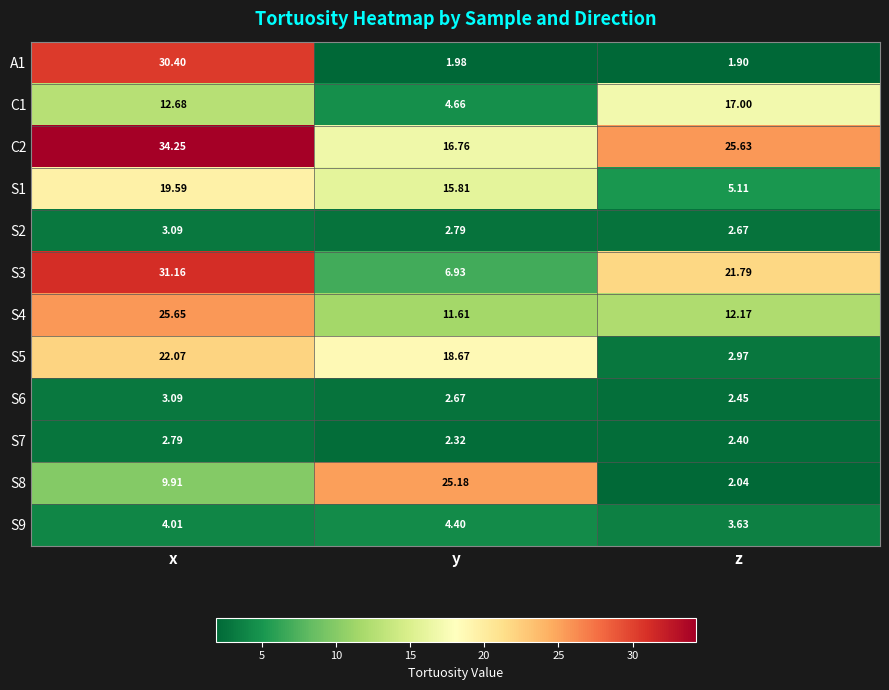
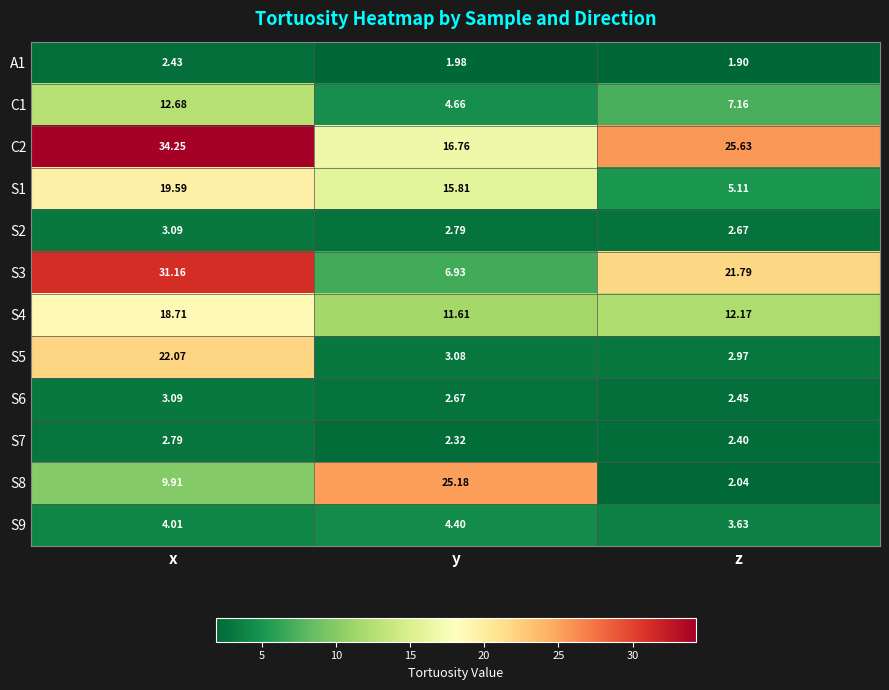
A1, x: 30.40 -> 2.43
C1, z: 17.00 -> 7.16
S4, x: 25.65 -> 18.71
S5, y: 18.67 -> 3.08
